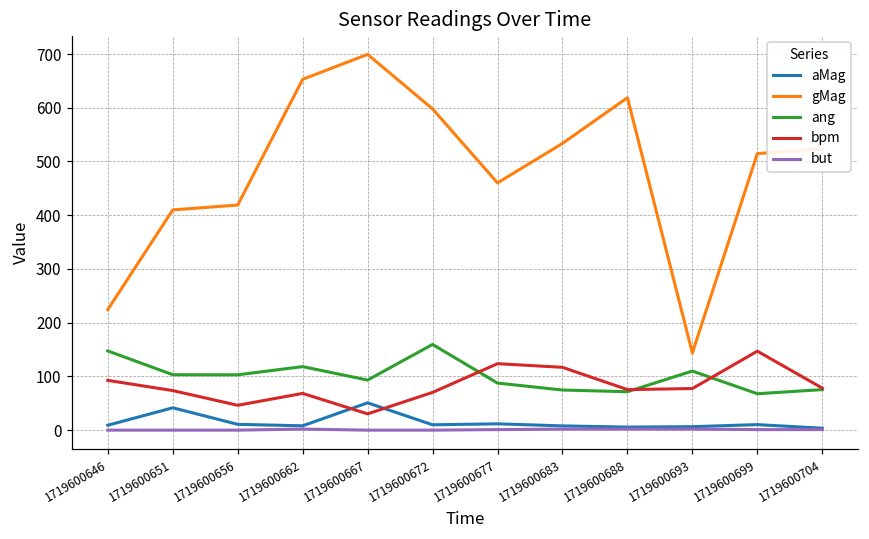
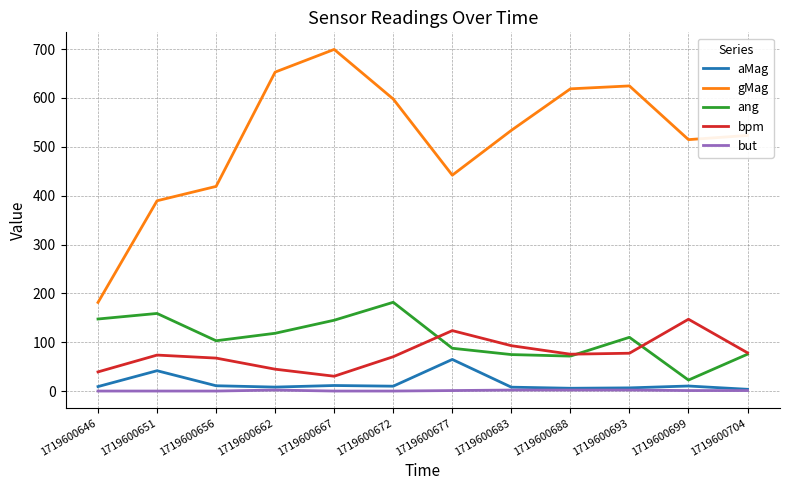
gMag, 1719600646: 220 -> 180
bpm, 1719600646: 90 -> 40
gMag, 1719600651: 410 -> 390
ang, 1719600651: 100 -> 160
bpm, 1719600656: 50 -> 70
bpm, 1719600662: 70 -> 40
aMag, 1719600667: 50 -> 10
ang, 1719600667: 90 -> 140
ang, 1719600672: 160 -> 180
aMag, 1719600677: 10 -> 60
gMag, 1719600677: 460 -> 440
bpm, 1719600683: 120 -> 90
gMag, 1719600693: 140 -> 620
ang, 1719600699: 70 -> 20
